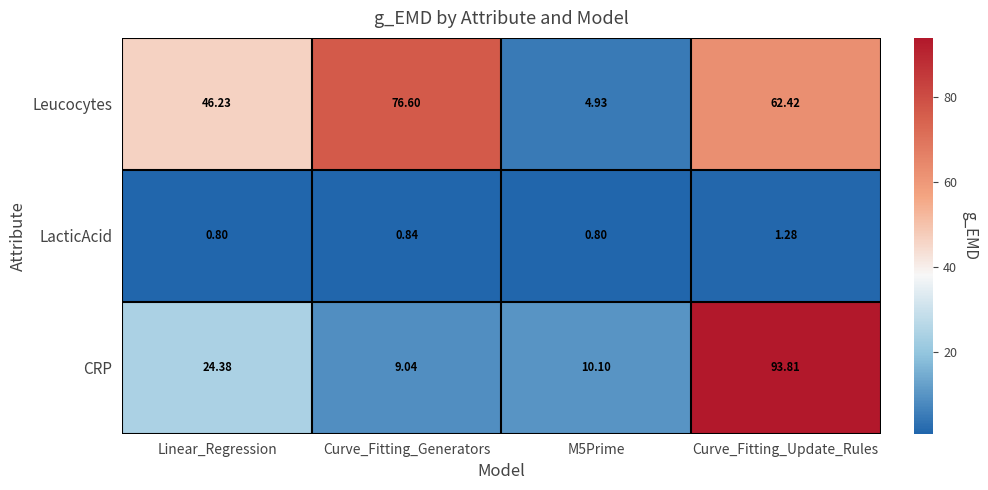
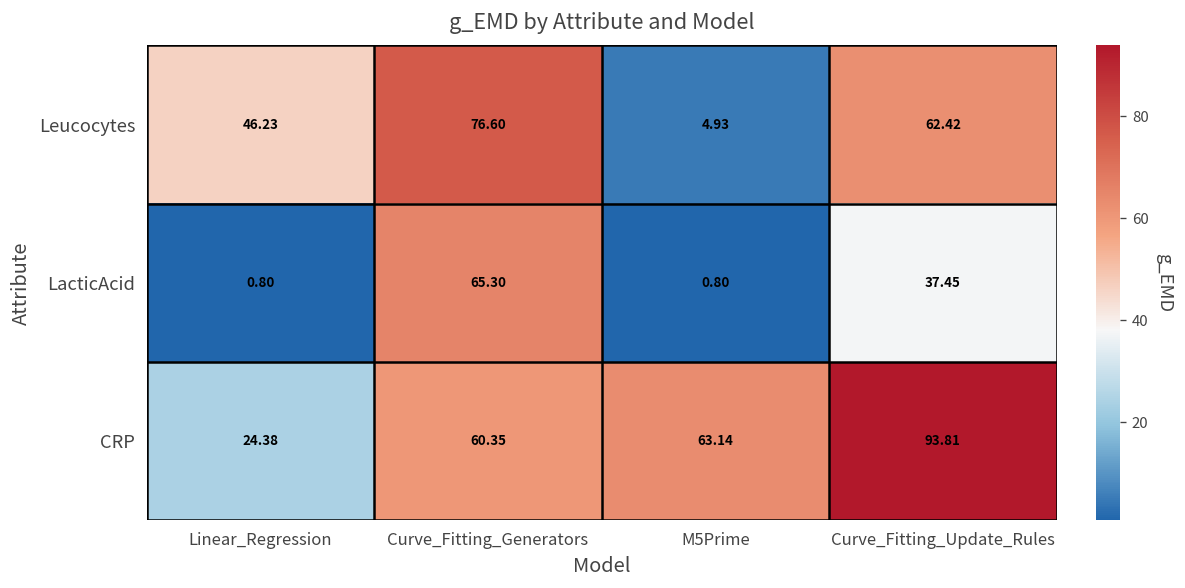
LacticAcid, Curve_Fitting_Generators: 0.84 -> 65.30
LacticAcid, Curve_Fitting_Update_Rules: 1.28 -> 37.45
CRP, Curve_Fitting_Generators: 9.04 -> 60.35
CRP, M5Prime: 10.10 -> 63.14
